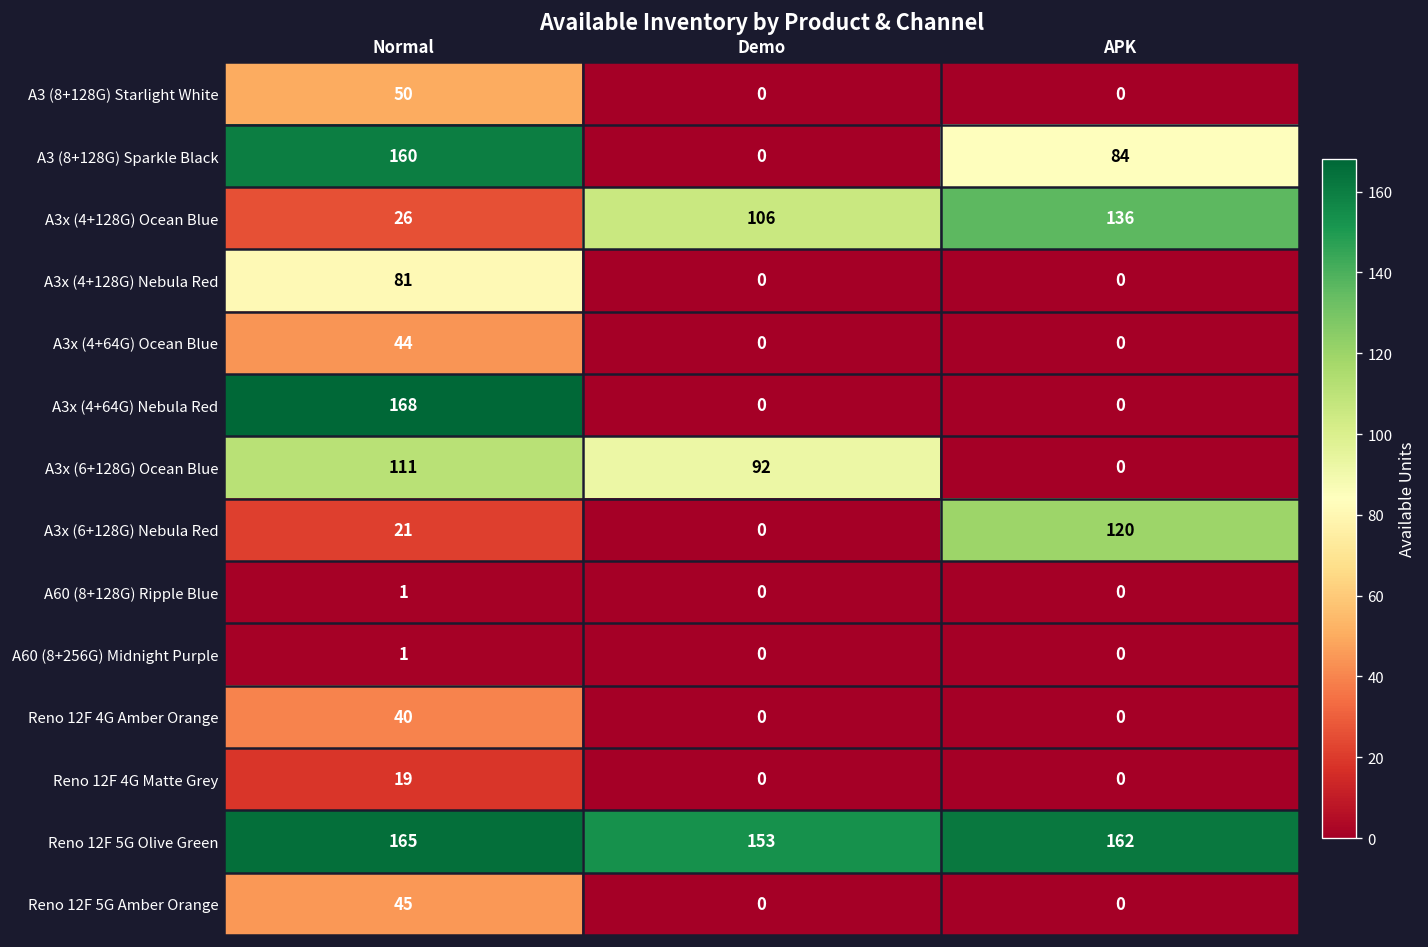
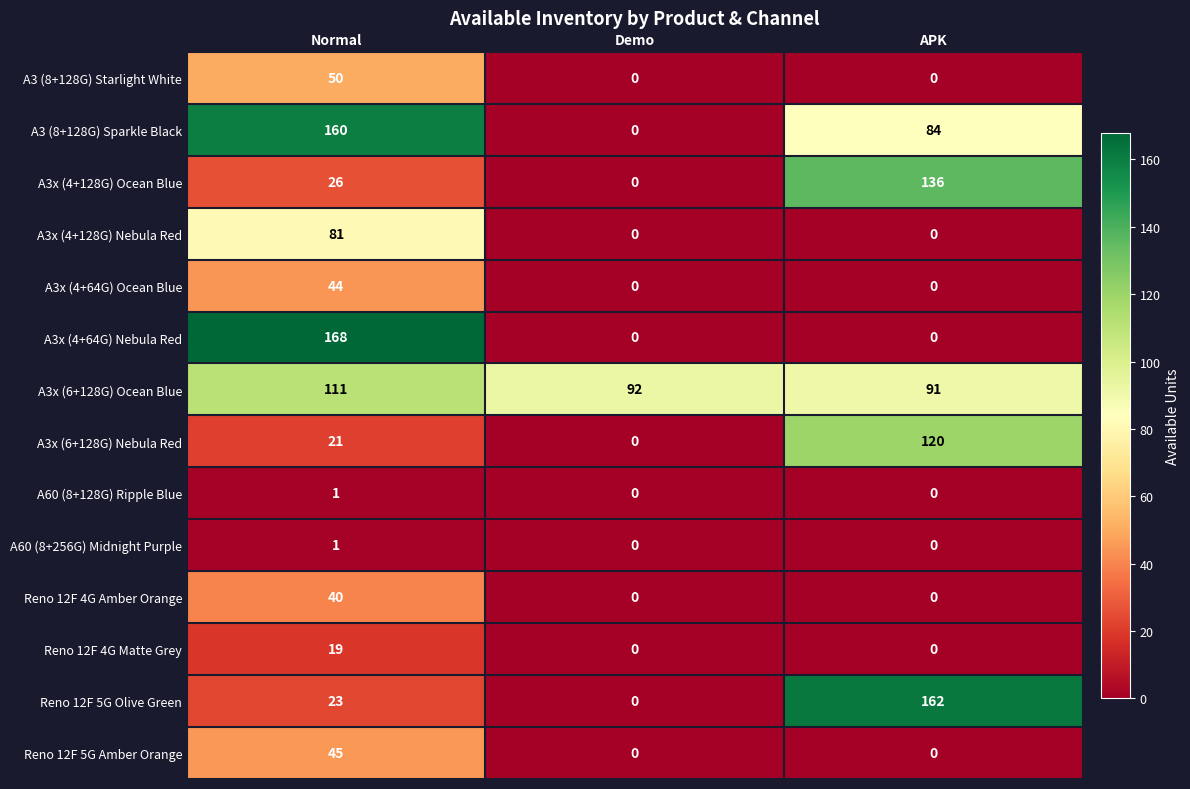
A3x (4+128G) Ocean Blue, Demo: 106 -> 0
A3x (6+128G) Ocean Blue, APK: 0 -> 91
Reno 12F 5G Olive Green, Normal: 165 -> 23
Reno 12F 5G Olive Green, Demo: 153 -> 0
